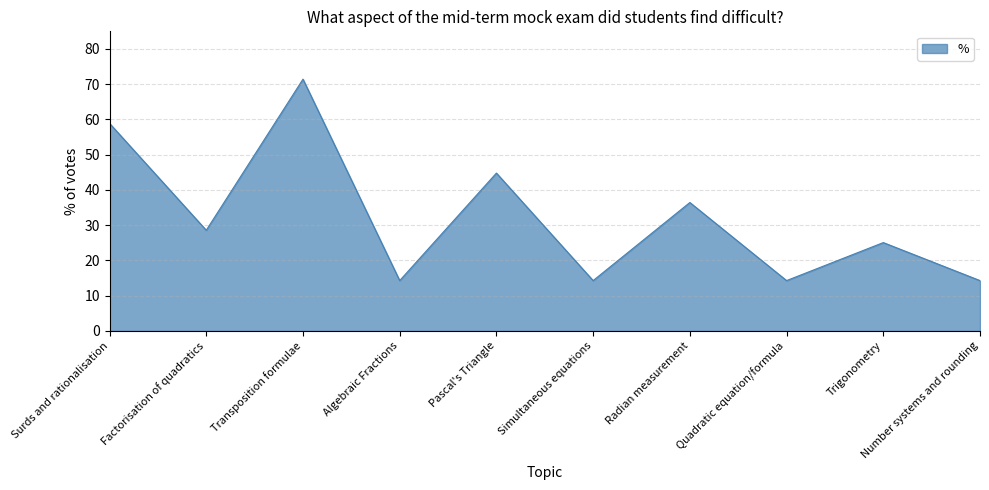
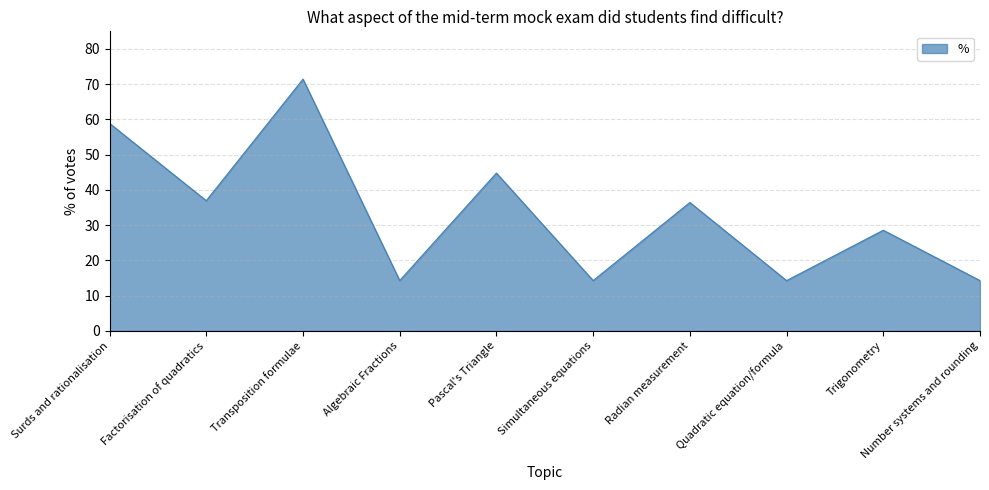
Factorisation of quadratics: 29 -> 37
Trigonometry: 25 -> 29
